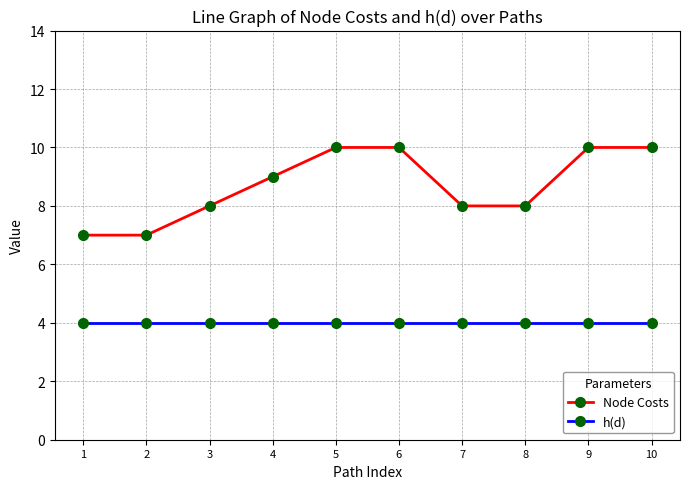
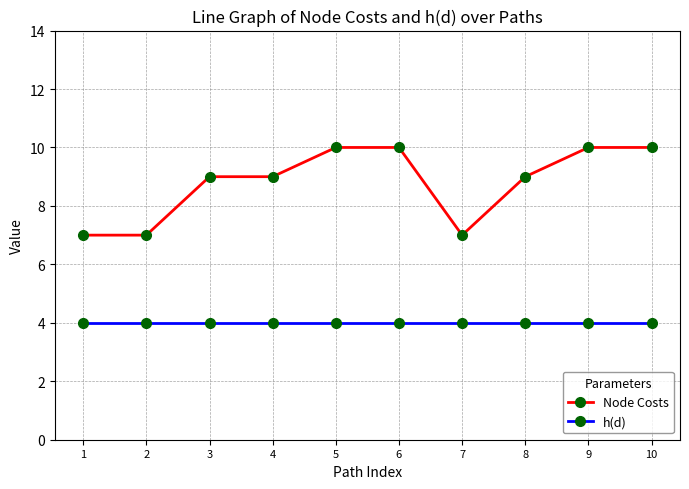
Node Costs, 3: 8 -> 9
Node Costs, 7: 8 -> 7
Node Costs, 8: 8 -> 9
